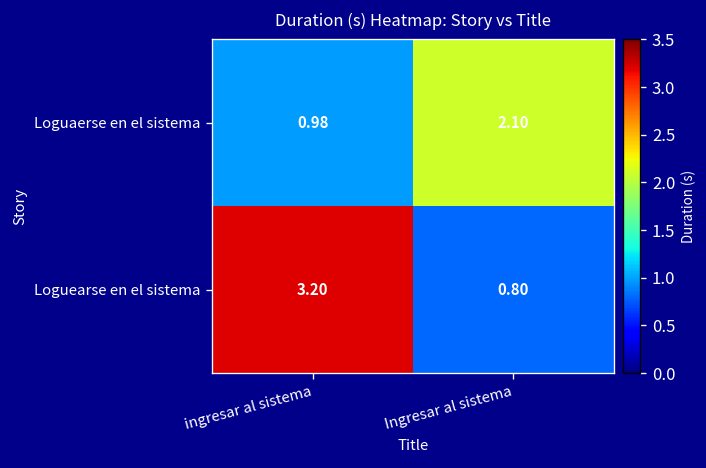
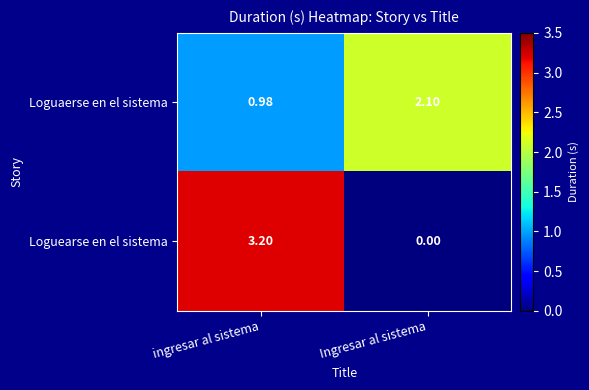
Loguearse en el sistema, Ingresar al sistema: 0.80 -> 0.00
